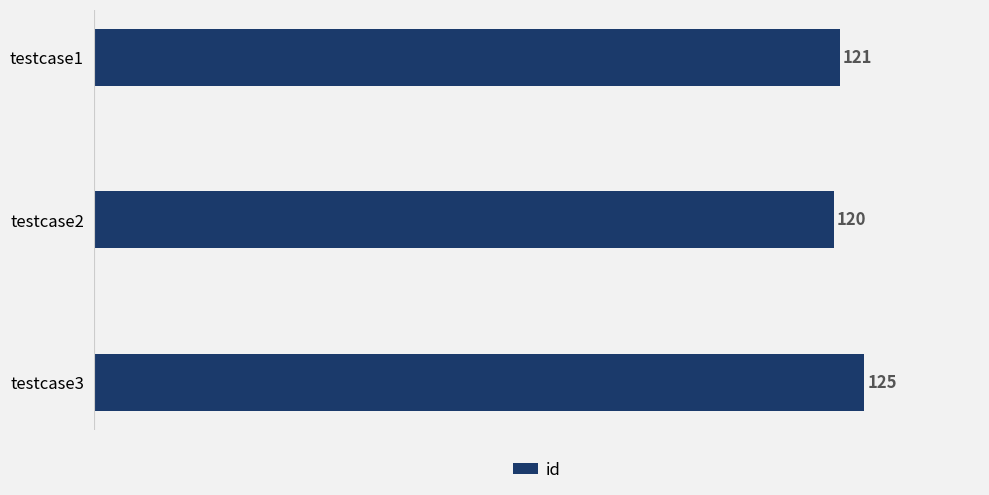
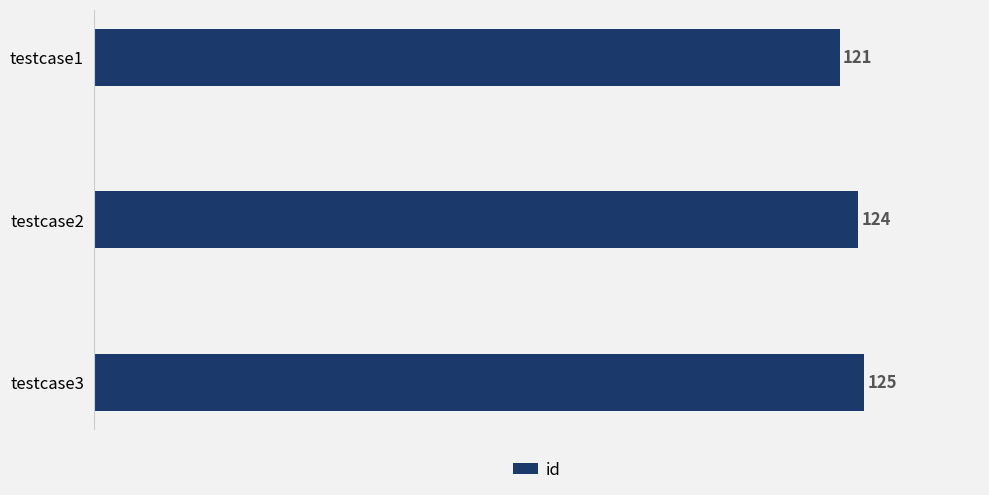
testcase2: 120 -> 124
